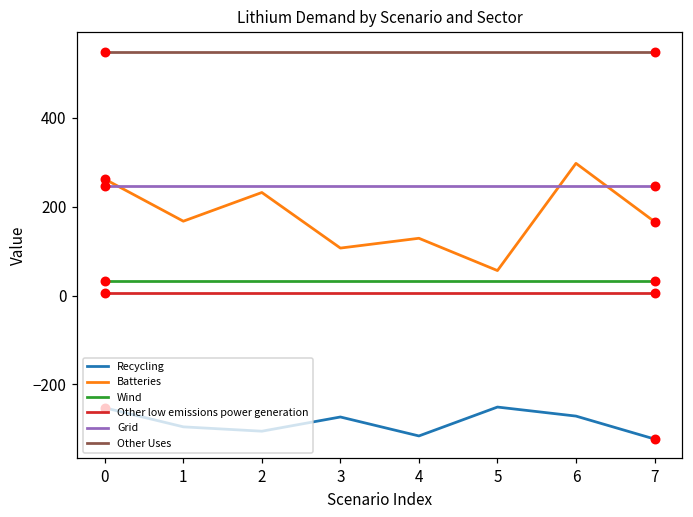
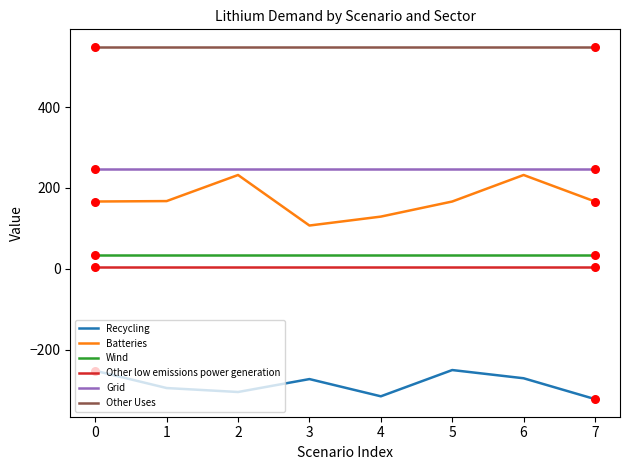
Batteries, 0: 260 -> 170
Batteries, 5: 60 -> 170
Batteries, 6: 300 -> 230
